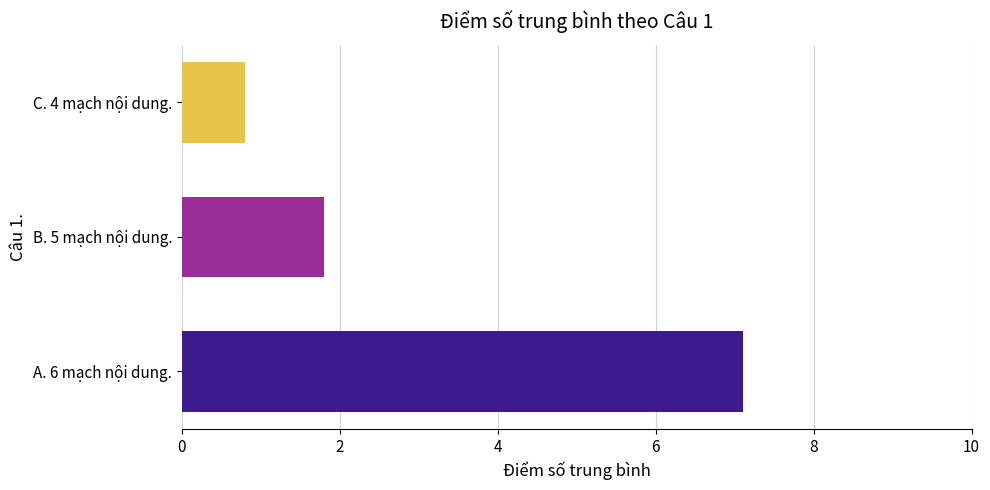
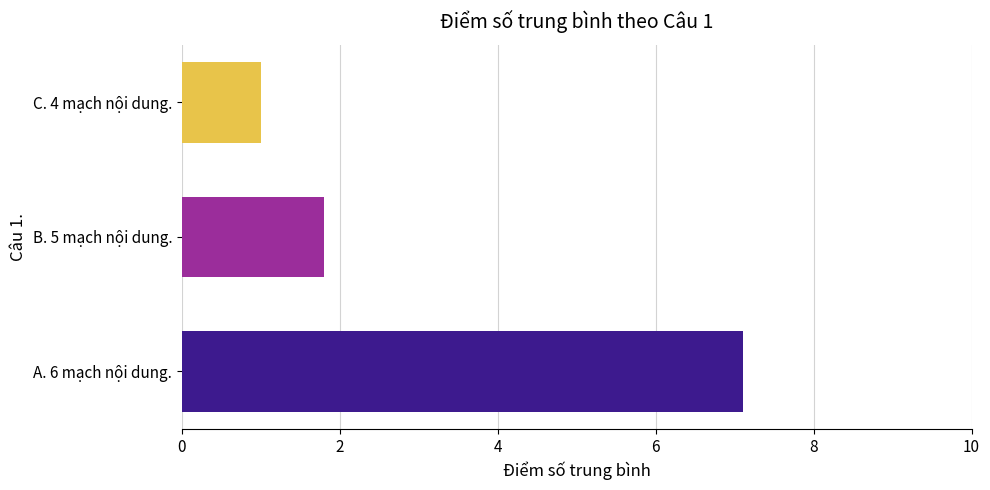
C. 4 mạch nội dung.: 0.8 -> 1.0
